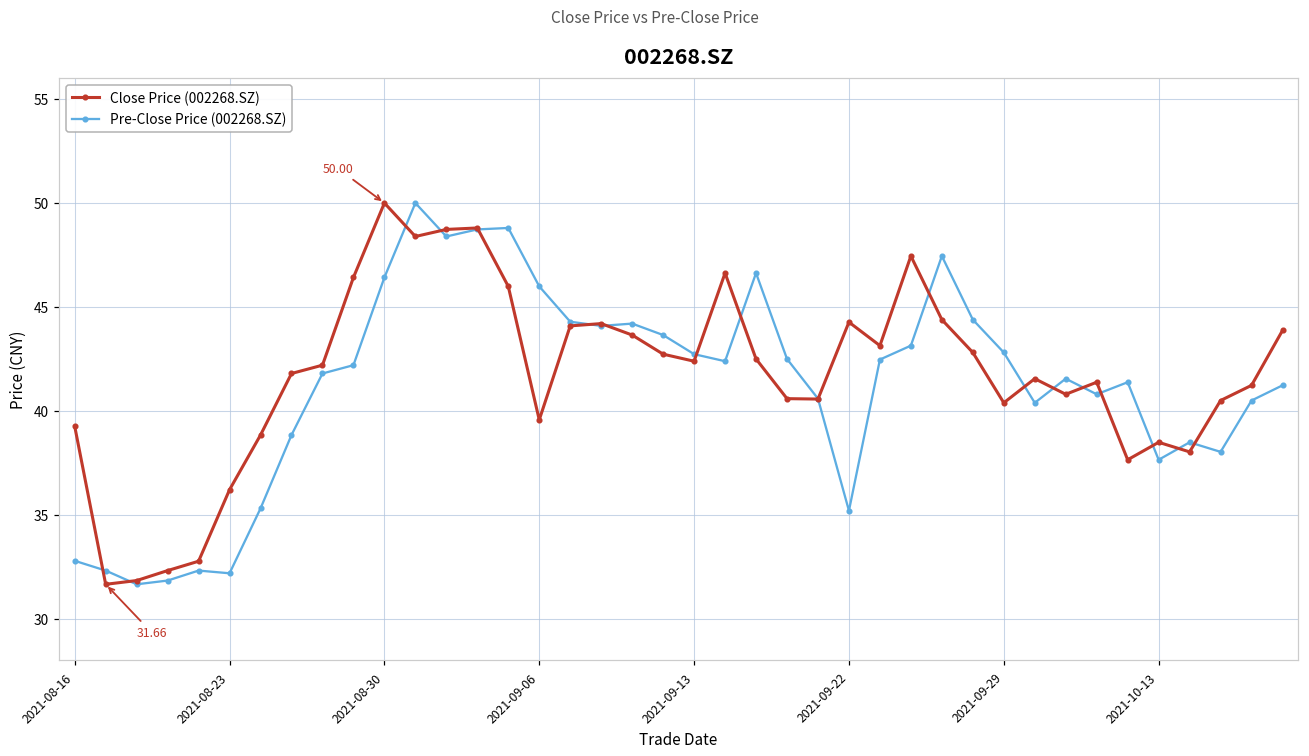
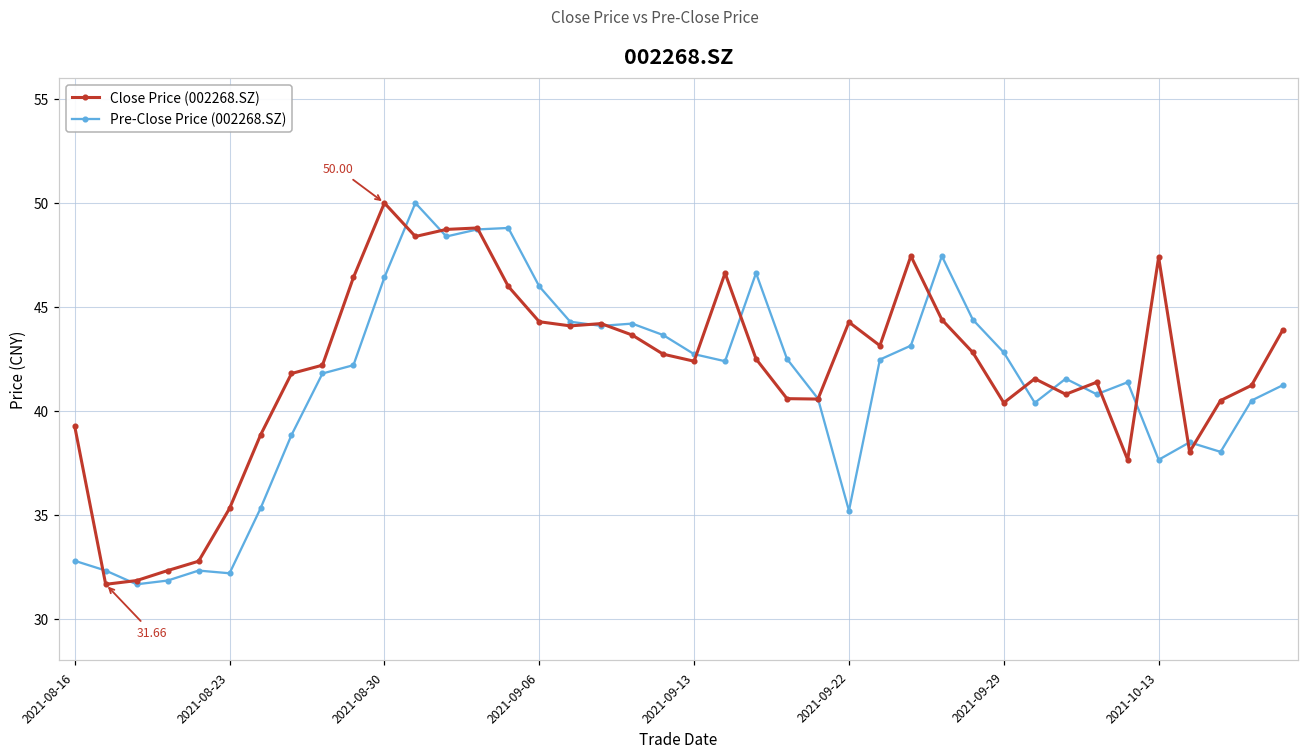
Close Price (002268.SZ), 2021-08-23: 36.2 -> 35.3
Close Price (002268.SZ), 2021-09-06: 39.6 -> 44.3
Close Price (002268.SZ), 2021-10-13: 38.5 -> 47.4
